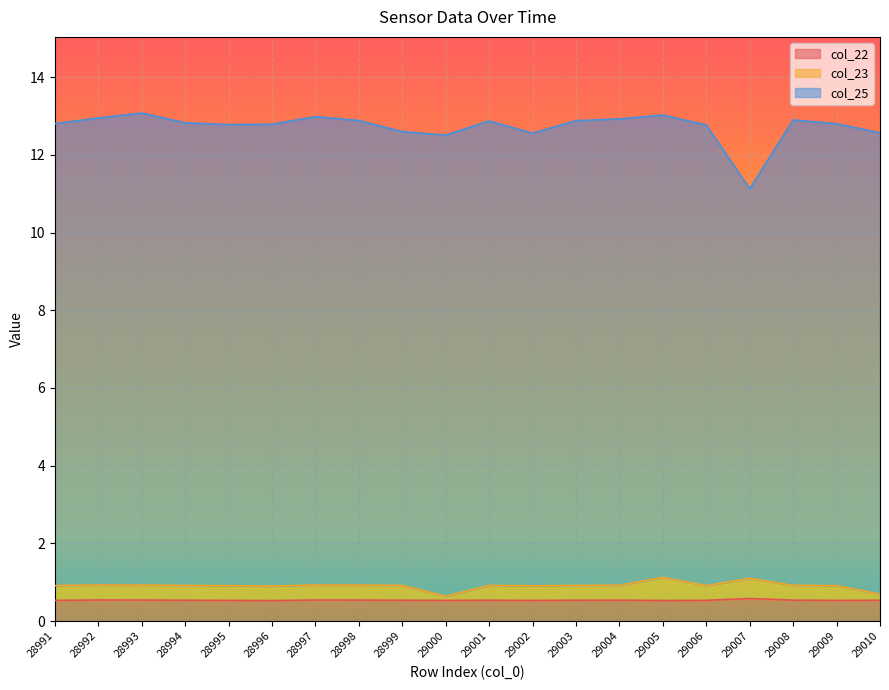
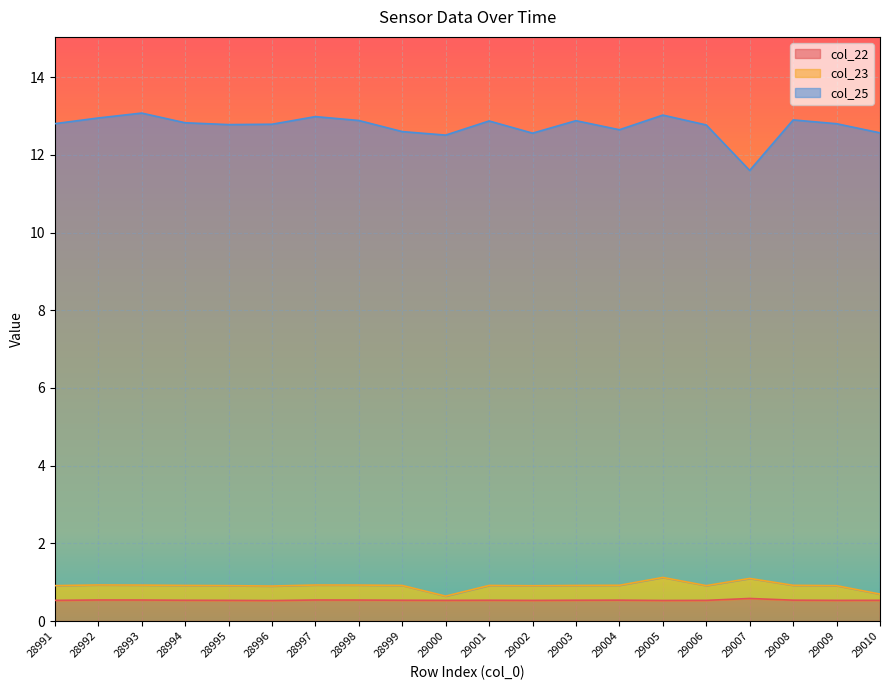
col_25, 29004: 12.0 -> 11.7
col_25, 29007: 10.0 -> 10.5
